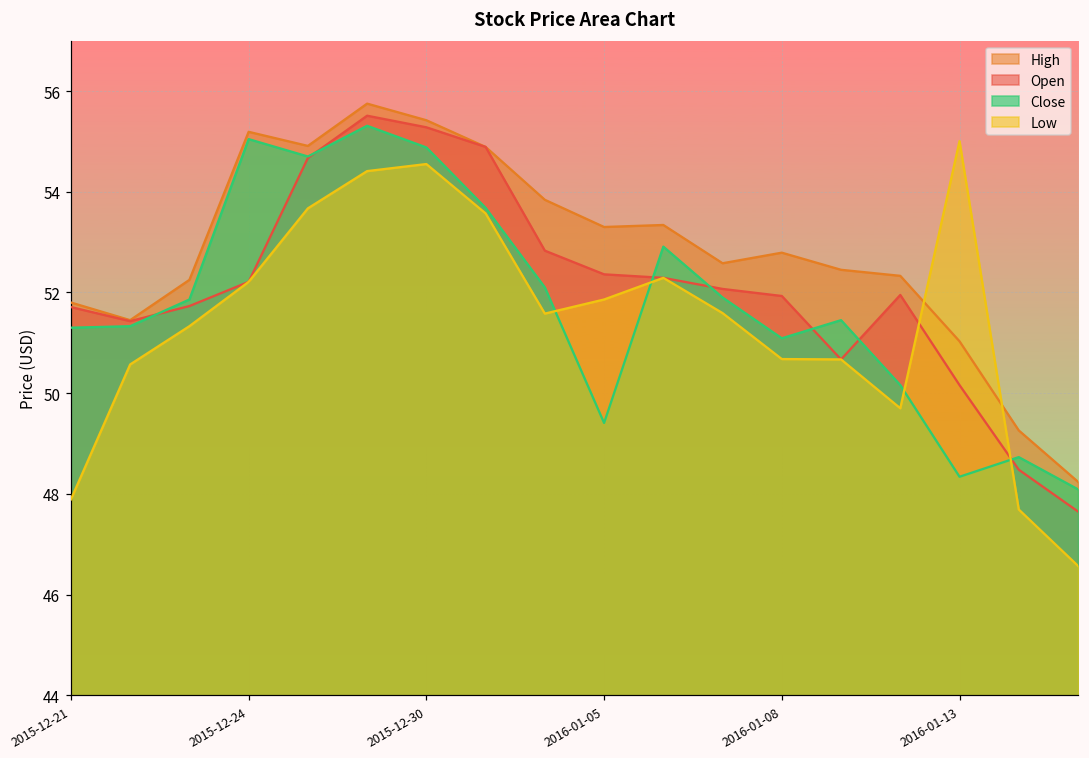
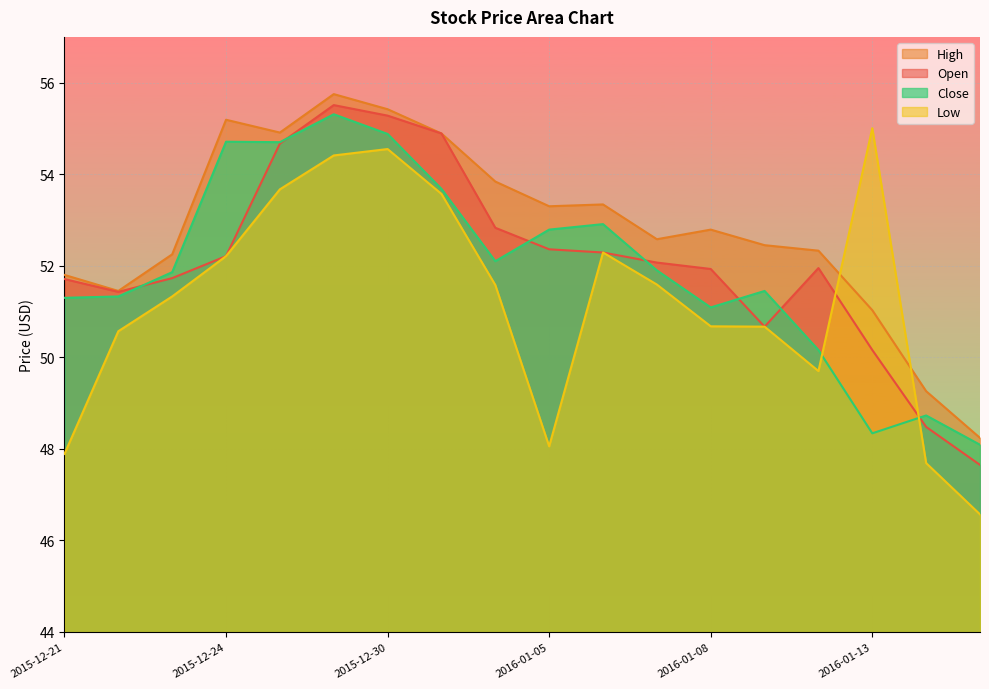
Close, 2015-12-24: 55.0 -> 54.7
Close, 2016-01-05: 49.4 -> 52.8
Low, 2016-01-05: 51.9 -> 48.1
